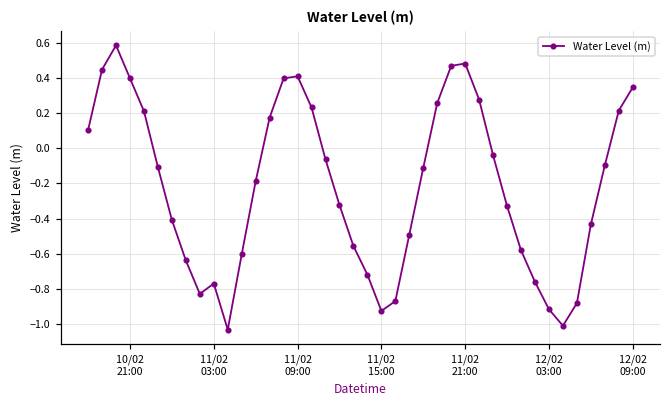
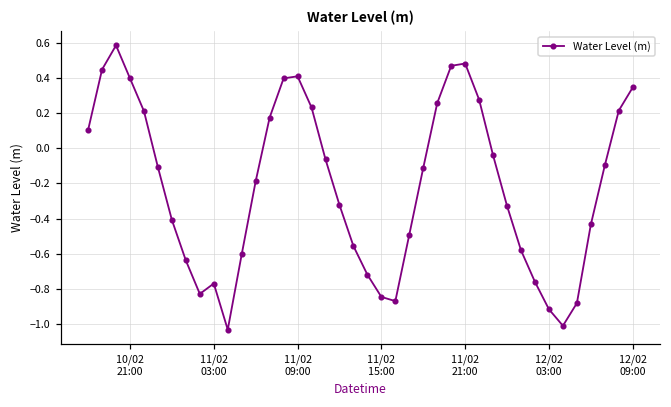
11/02 15:00: -0.93 -> -0.85
